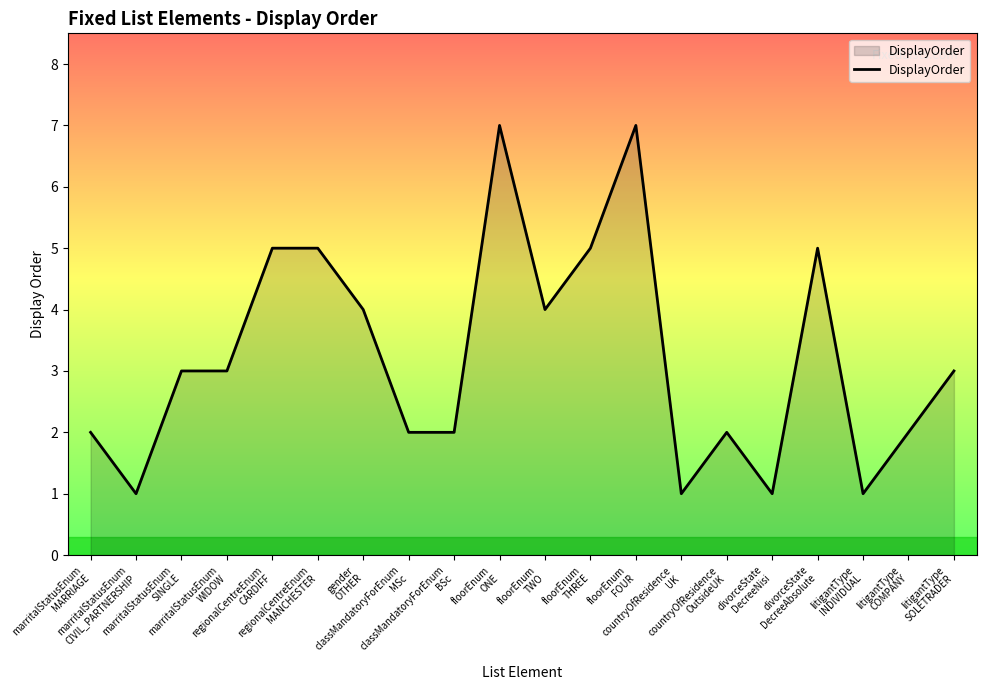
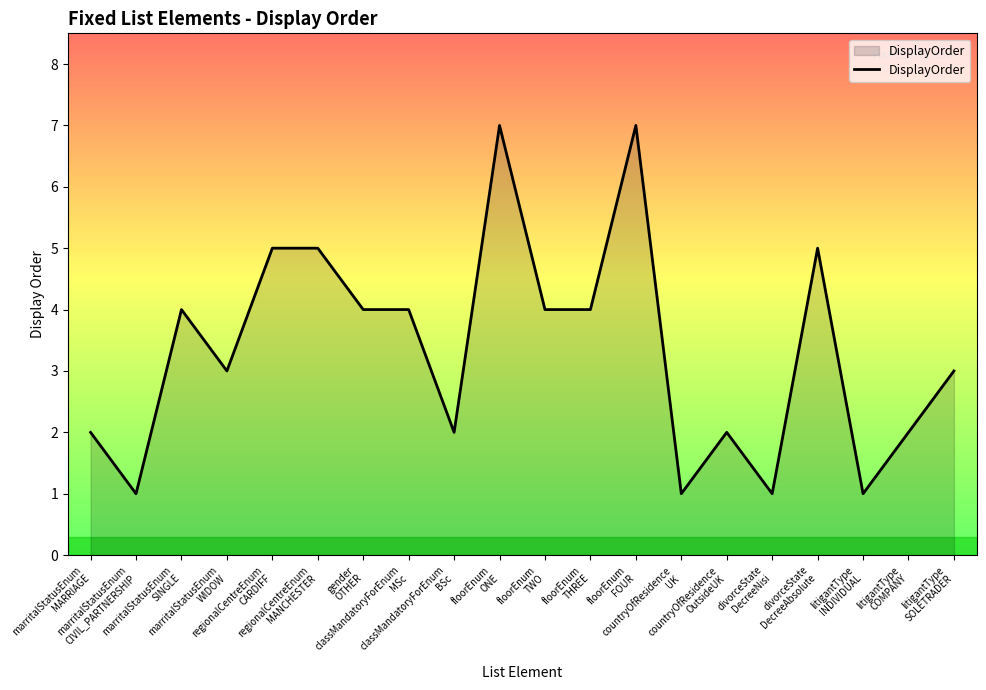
marritalStatusEnum SINGLE: 3 -> 4
classMandatoryForEnum MSc: 2 -> 4
floorEnum THREE: 5 -> 4
